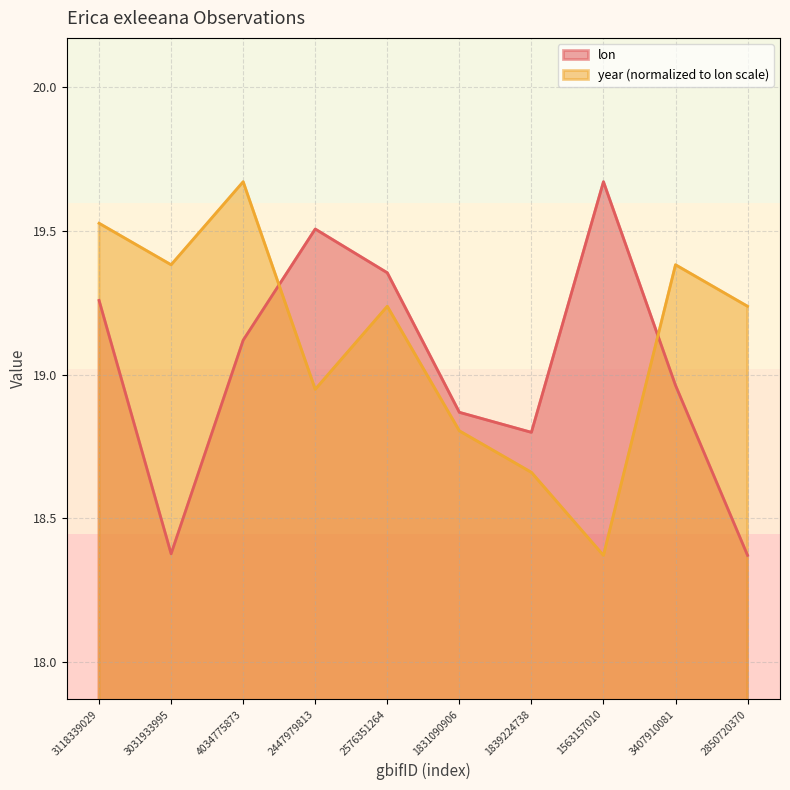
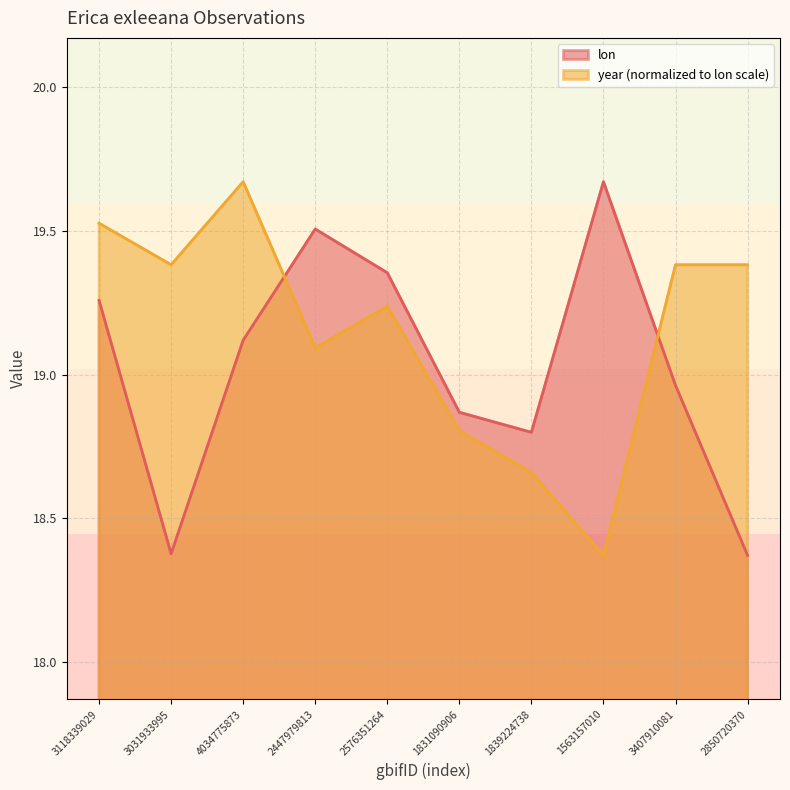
year (normalized to lon scale), 2447979813: 18.95 -> 19.09
year (normalized to lon scale), 2850720370: 19.24 -> 19.38
